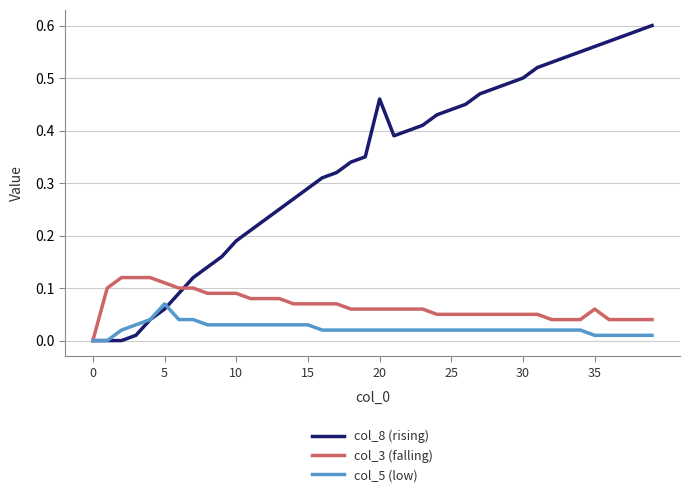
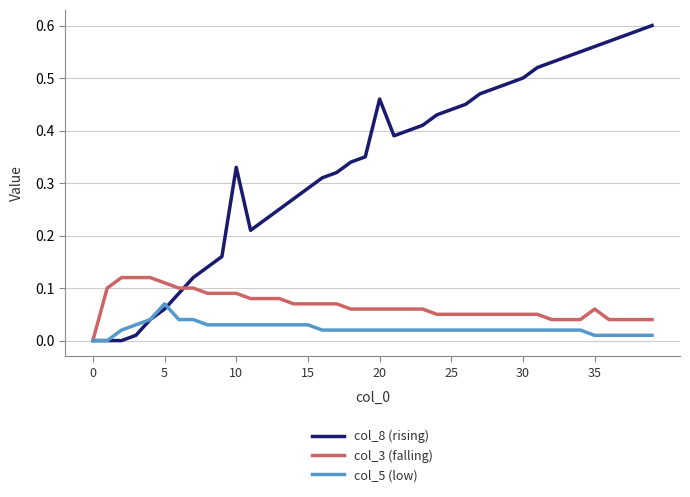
col_8 (rising), 10: 0.19 -> 0.33
